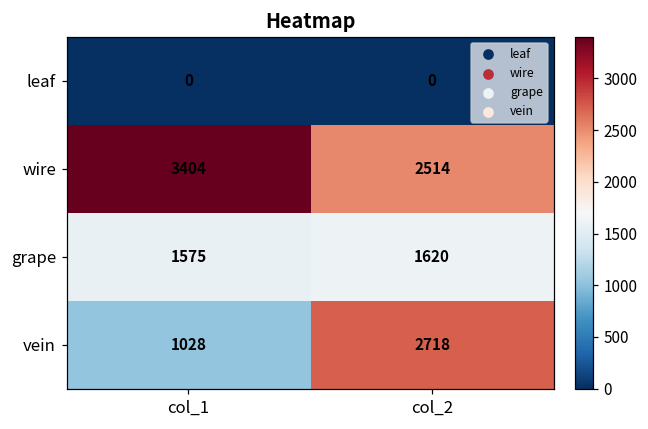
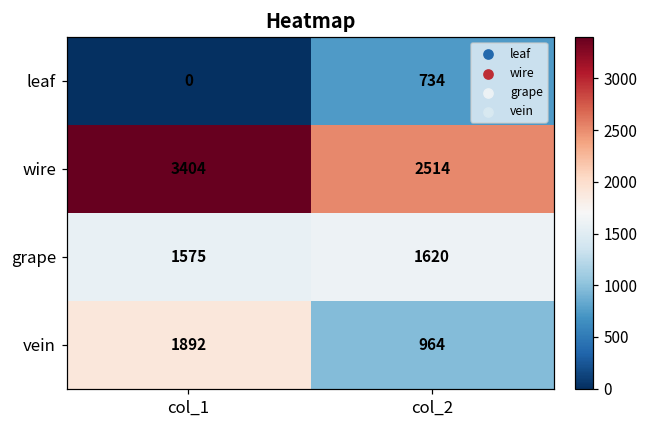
leaf, col_2: 0 -> 734
vein, col_1: 1028 -> 1892
vein, col_2: 2718 -> 964
